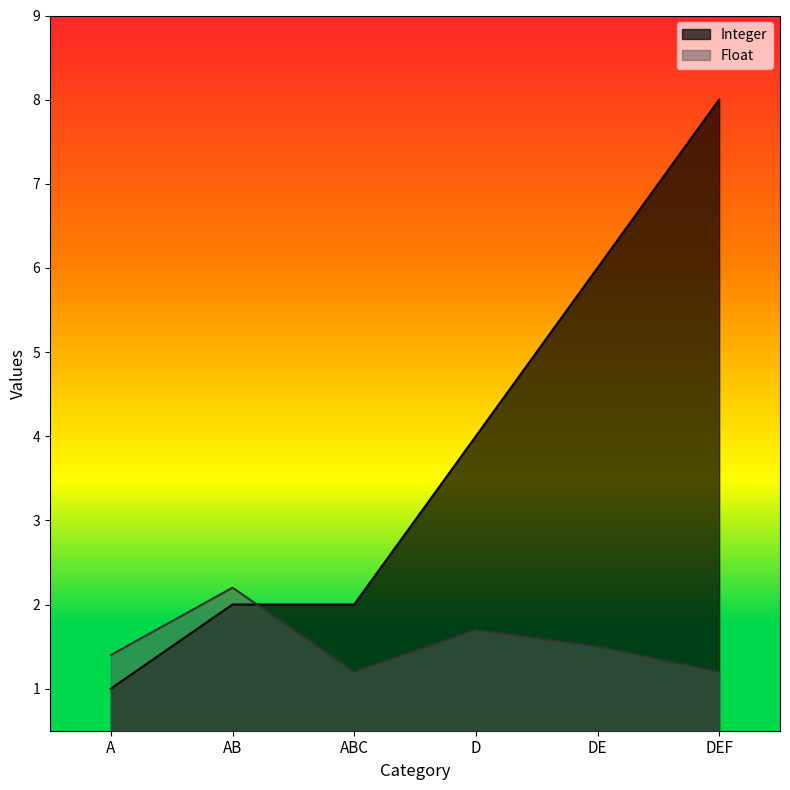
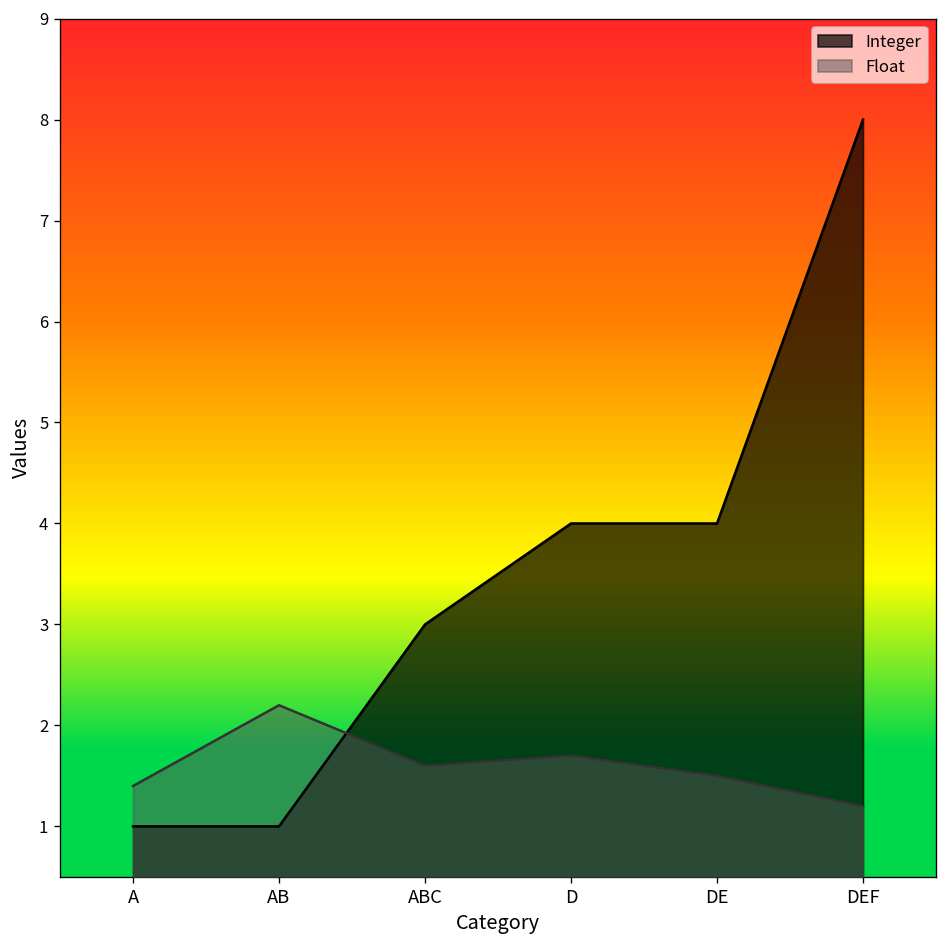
Integer, AB: 2 -> 1
Integer, ABC: 2 -> 3
Float, ABC: 1.2 -> 1.6
Integer, DE: 6 -> 4
